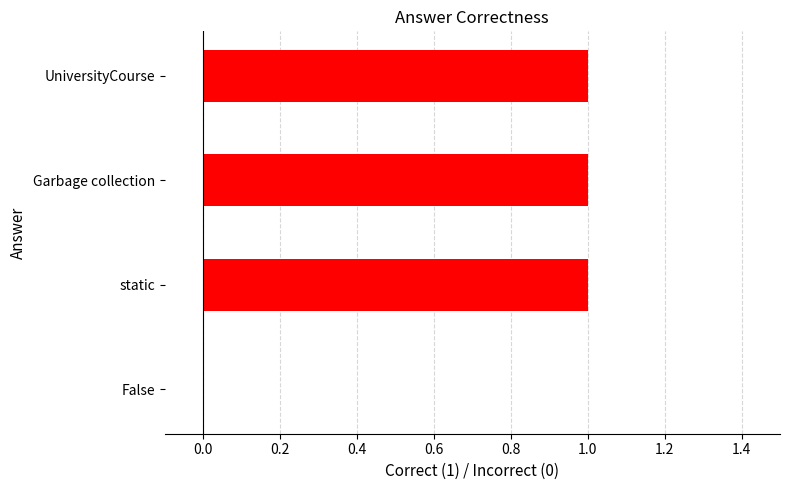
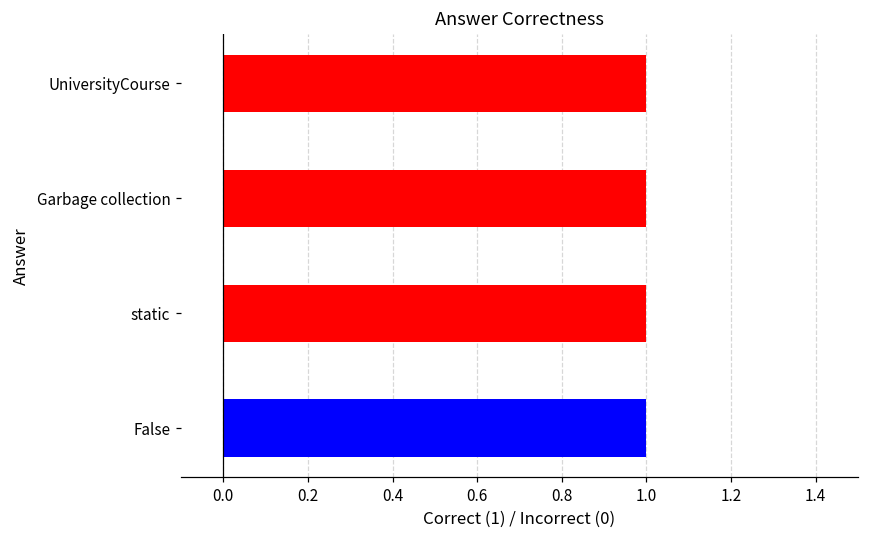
False: 0 -> 1
